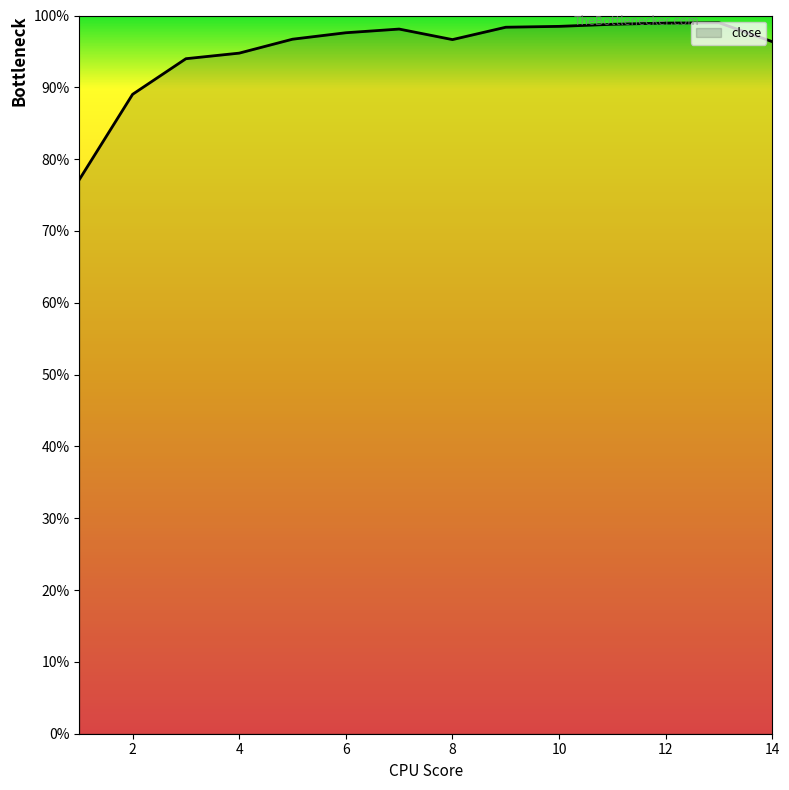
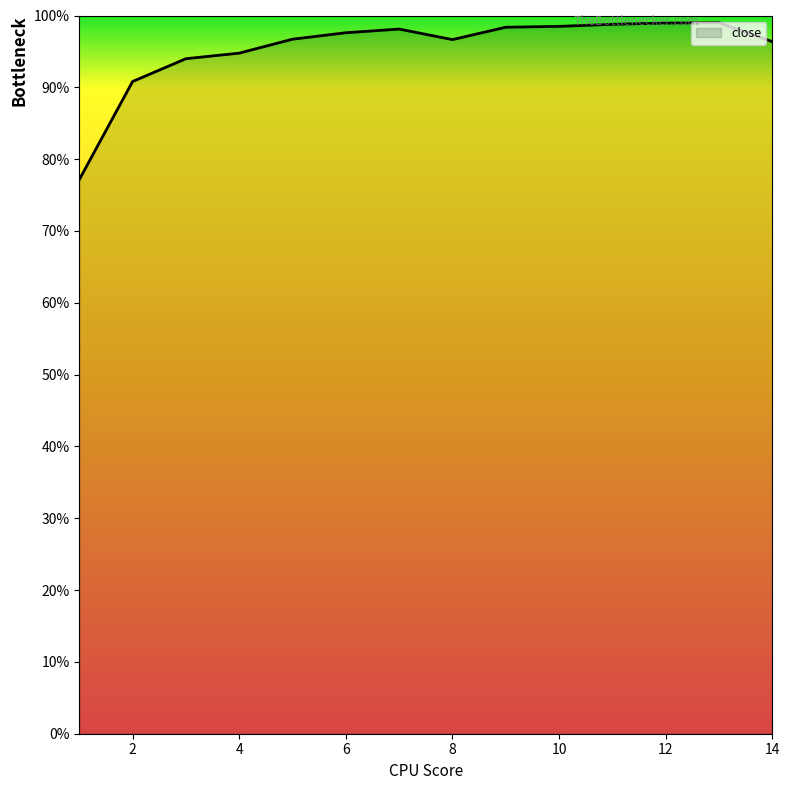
2: 89% -> 91%
